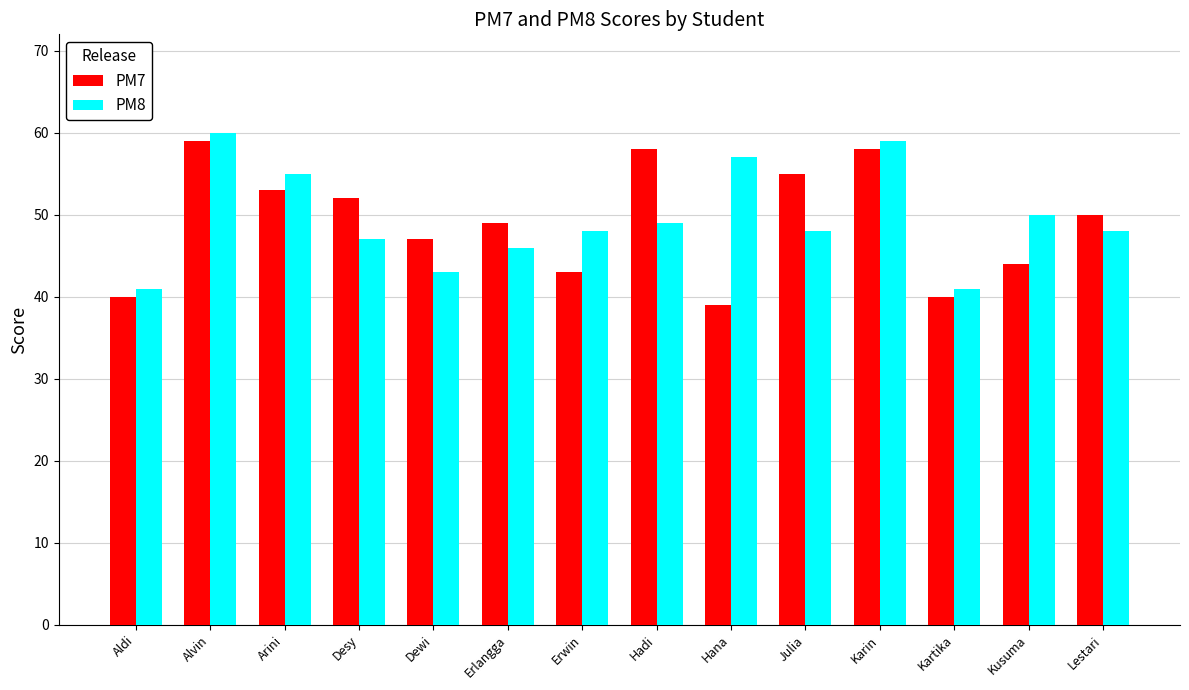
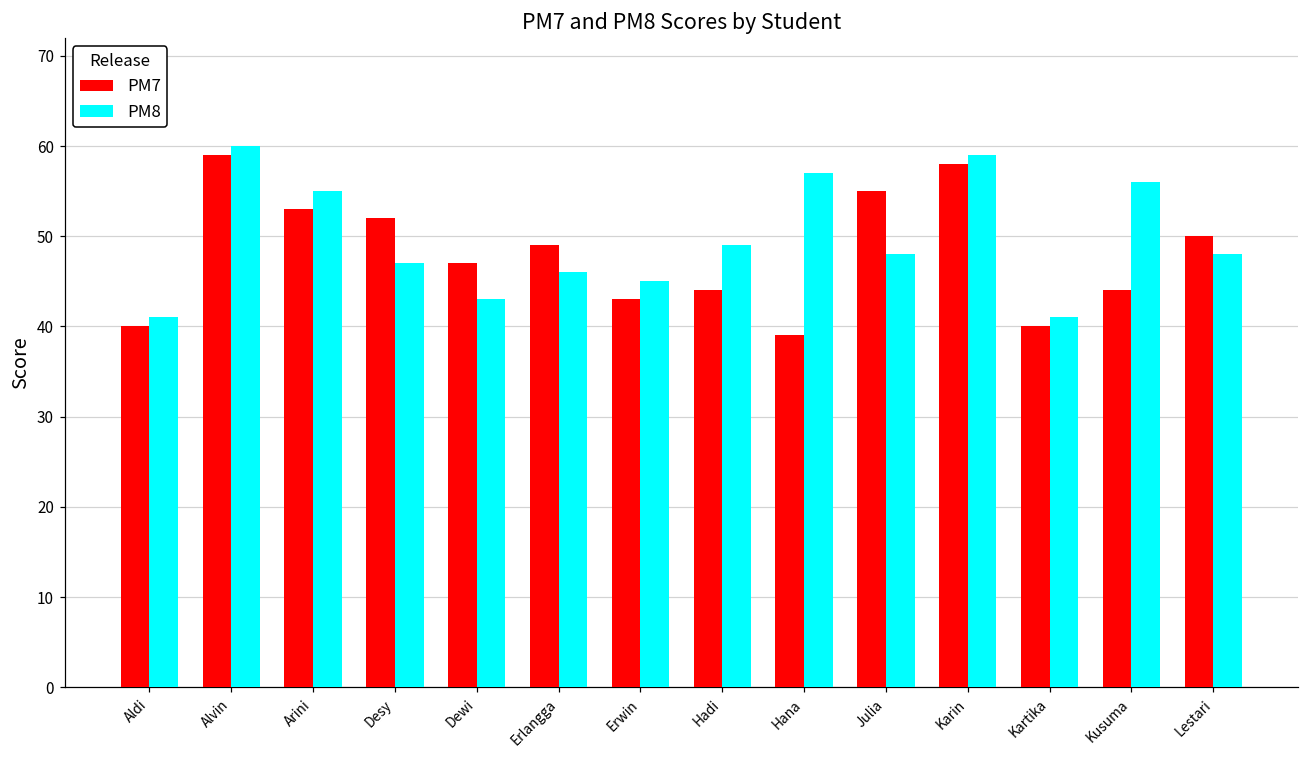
PM8, Erwin: 48 -> 45
PM7, Hadi: 58 -> 44
PM8, Kusuma: 50 -> 56
